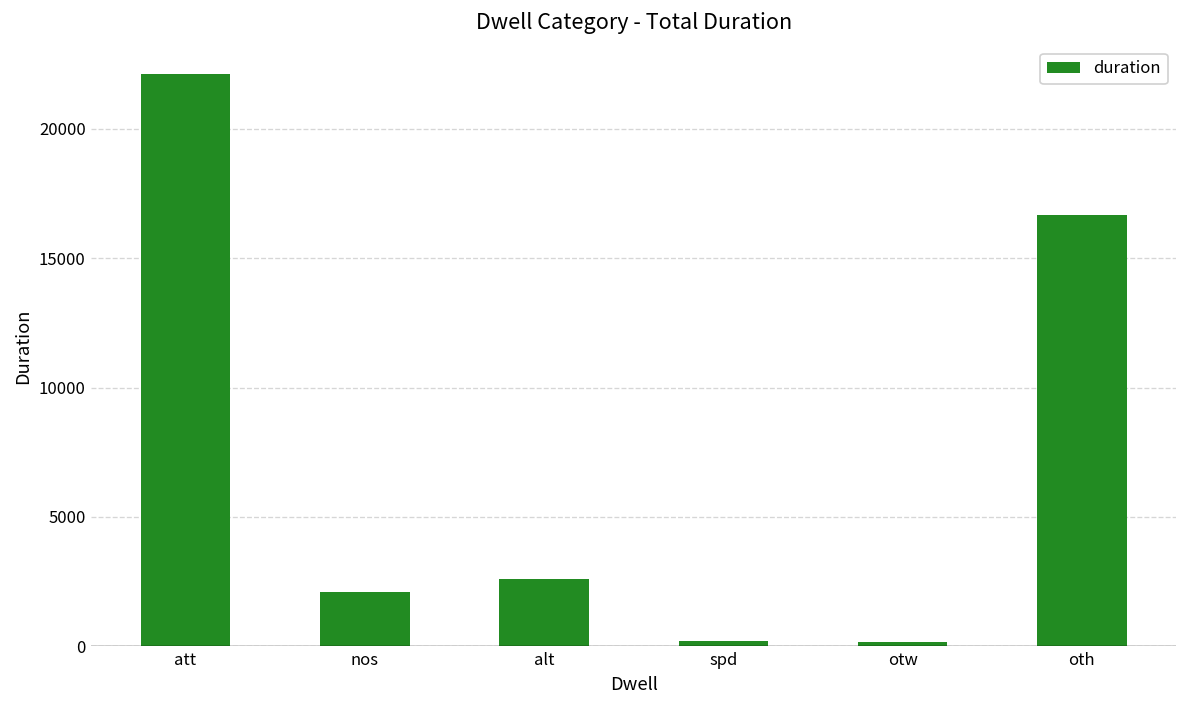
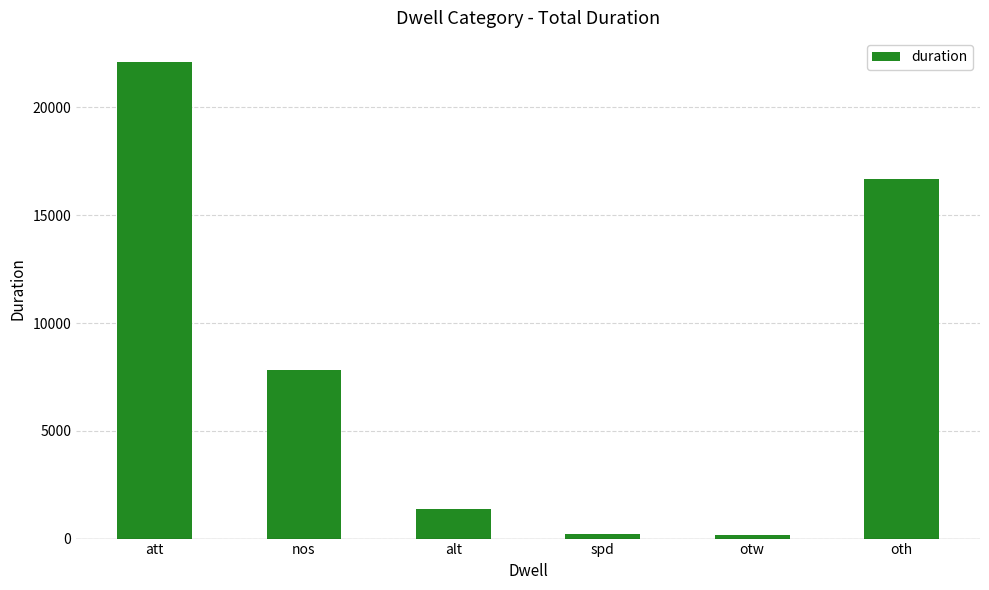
nos: 2100 -> 7800
alt: 2600 -> 1400
